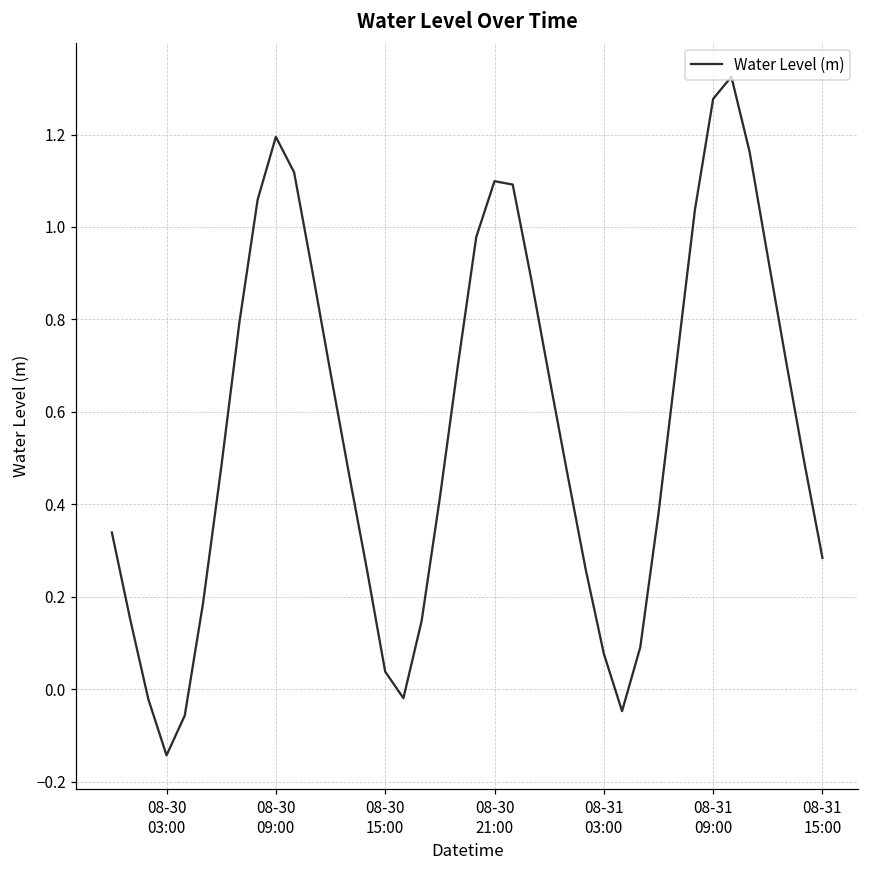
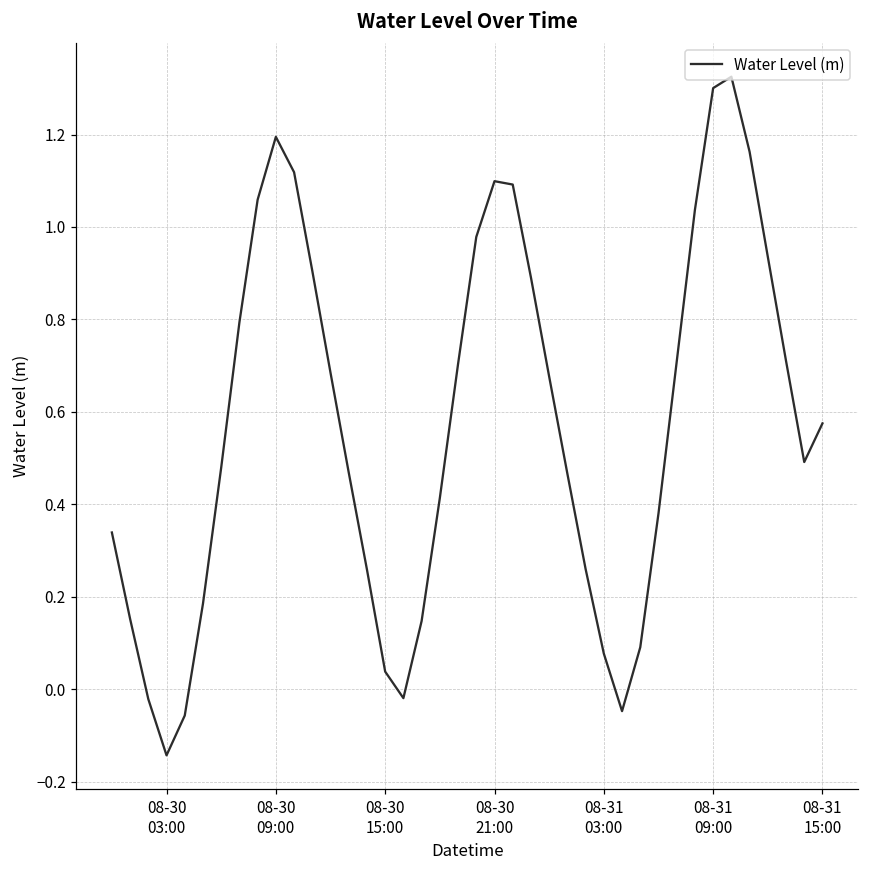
08-31 09:00: 1.28 -> 1.30
08-31 15:00: 0.28 -> 0.58
